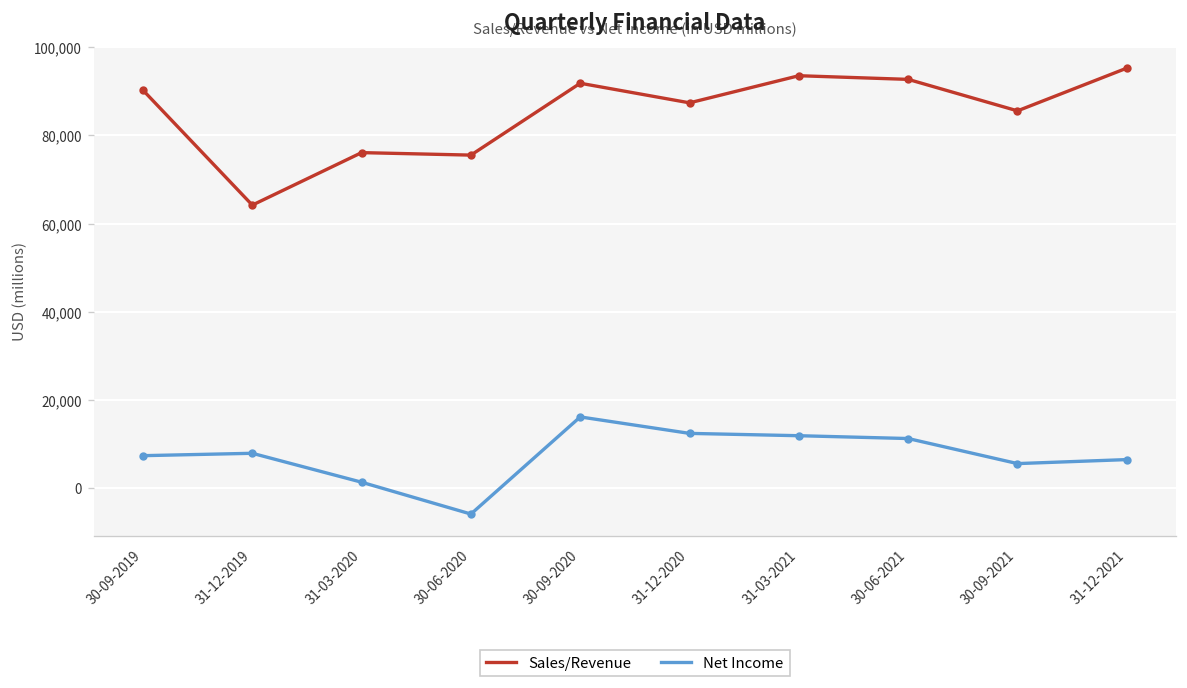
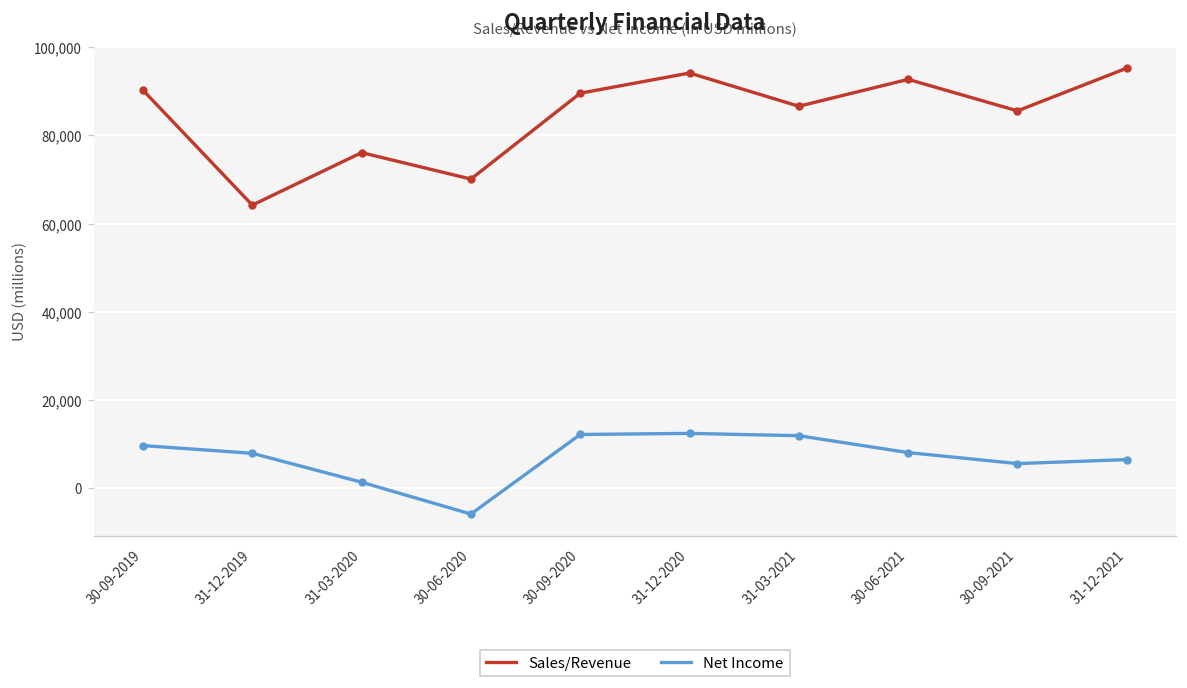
Net Income, 30-09-2019: 7,000 -> 10,000
Sales/Revenue, 30-06-2020: 76,000 -> 70,000
Sales/Revenue, 30-09-2020: 92,000 -> 90,000
Net Income, 30-09-2020: 16,000 -> 12,000
Sales/Revenue, 31-12-2020: 87,000 -> 94,000
Sales/Revenue, 31-03-2021: 94,000 -> 87,000
Net Income, 30-06-2021: 11,000 -> 8,000
